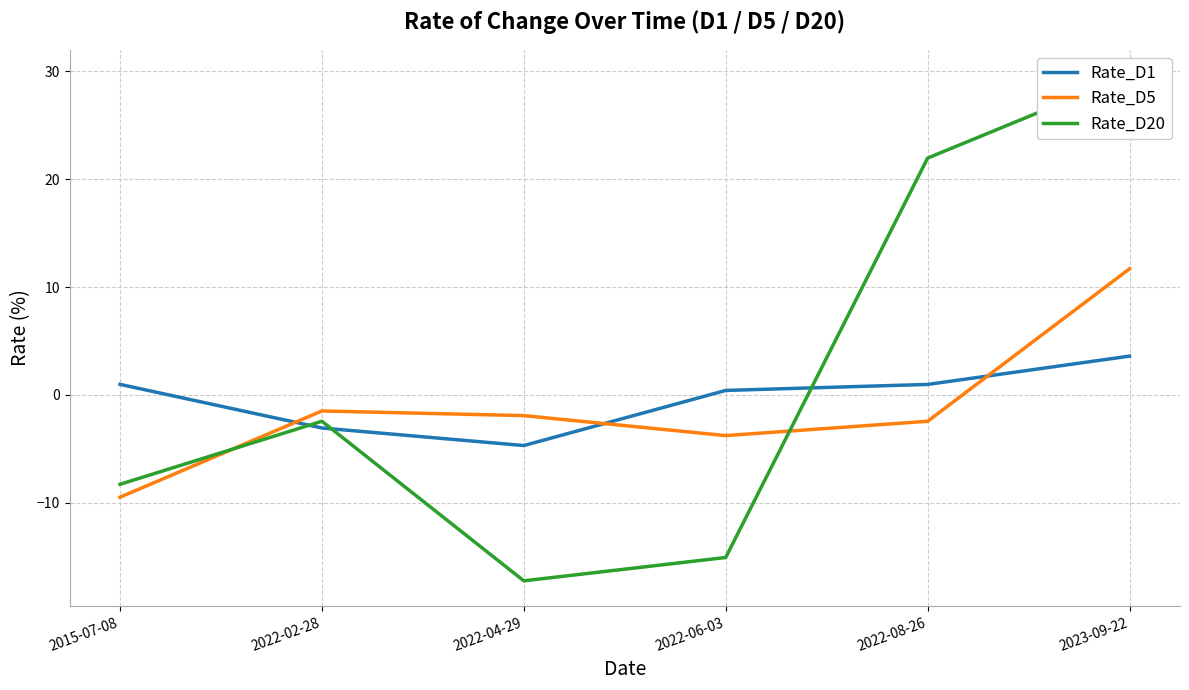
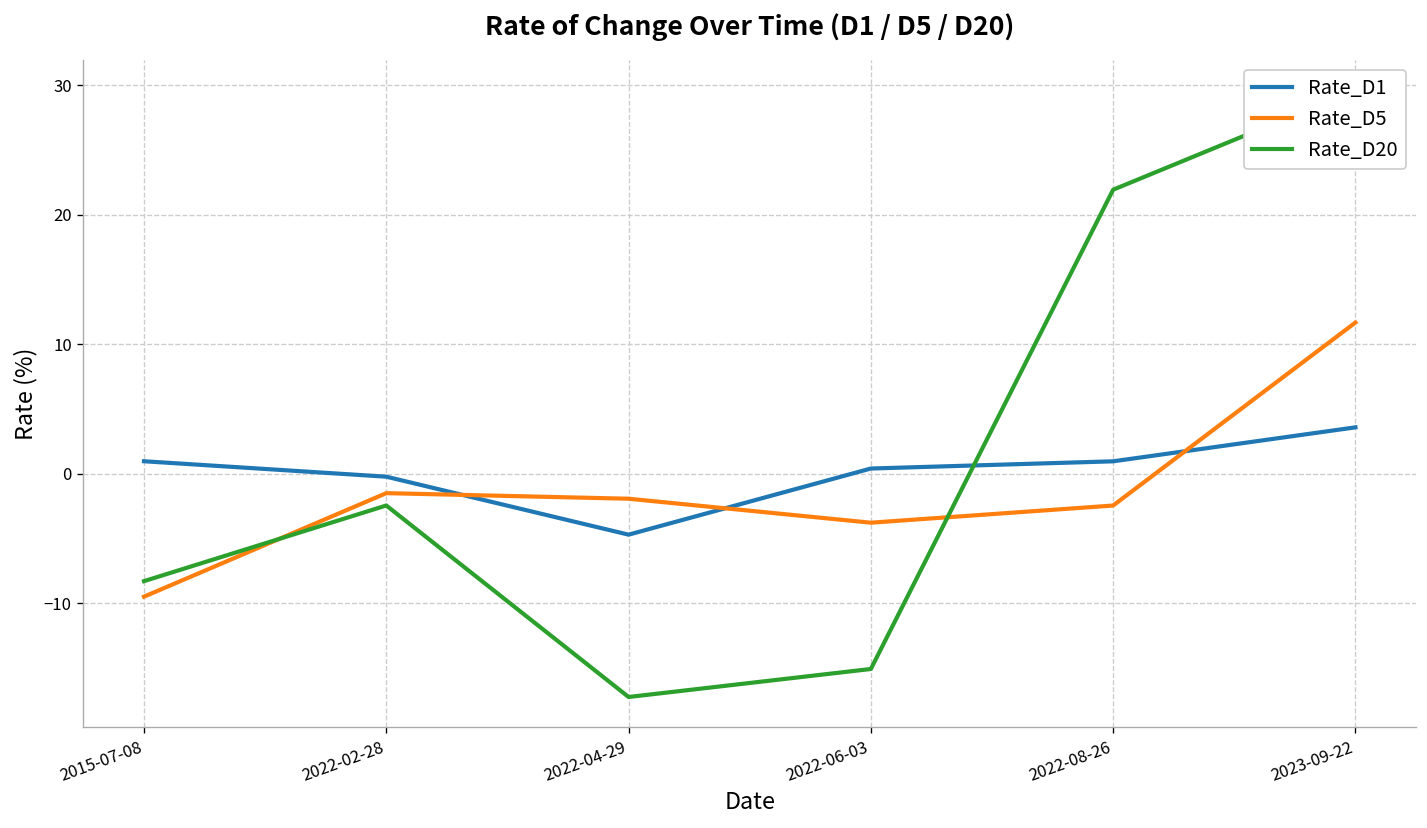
Rate_D1, 2022-02-28: -3.1 -> -0.2
